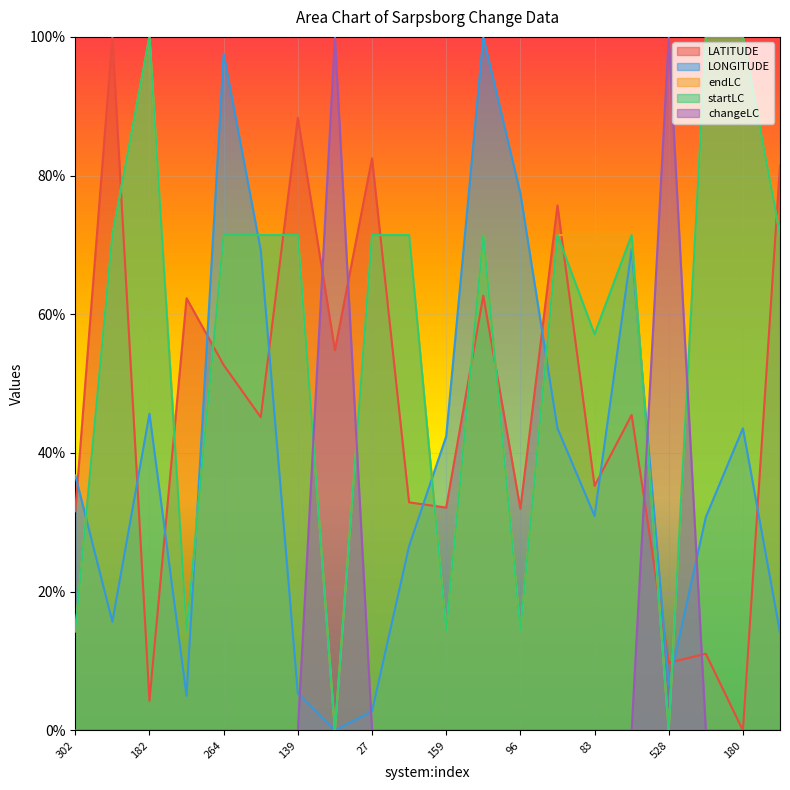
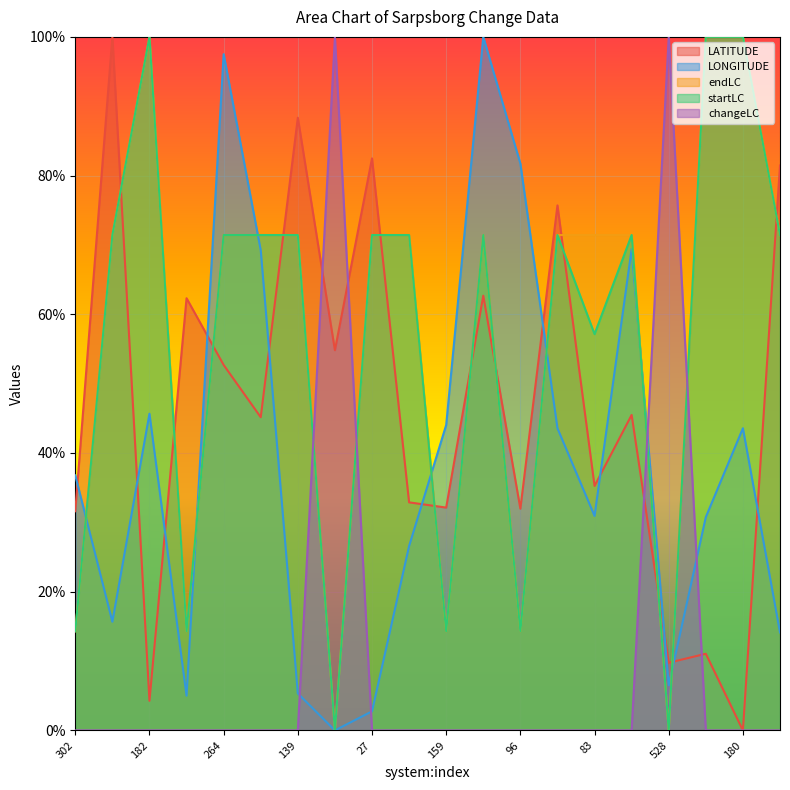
LONGITUDE, 159: 42% -> 44%
LONGITUDE, 96: 77% -> 82%
